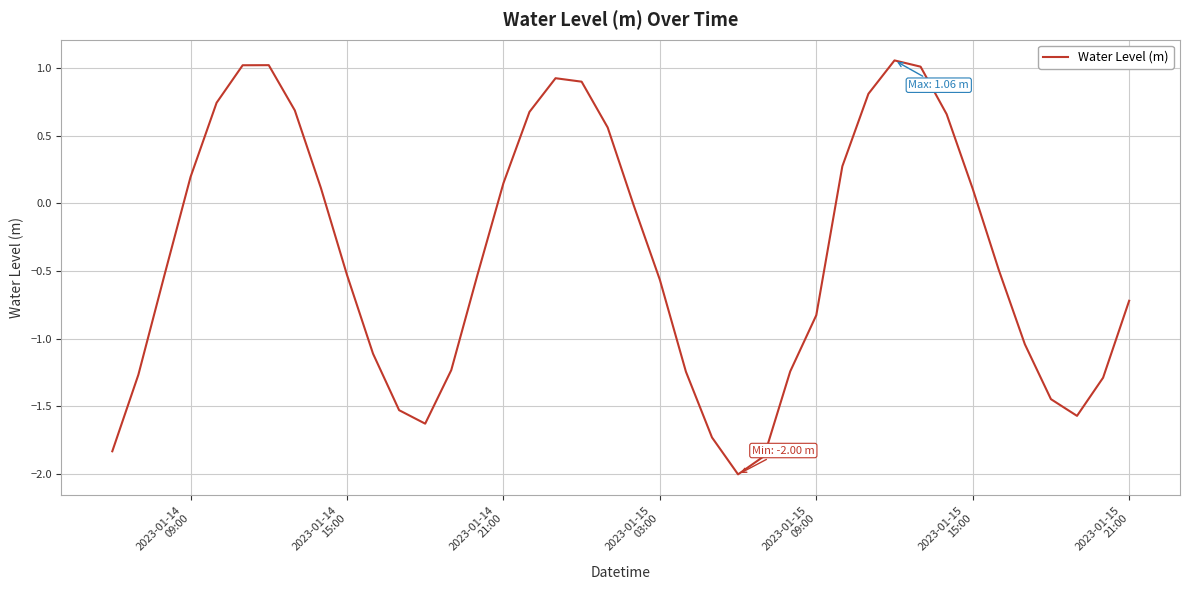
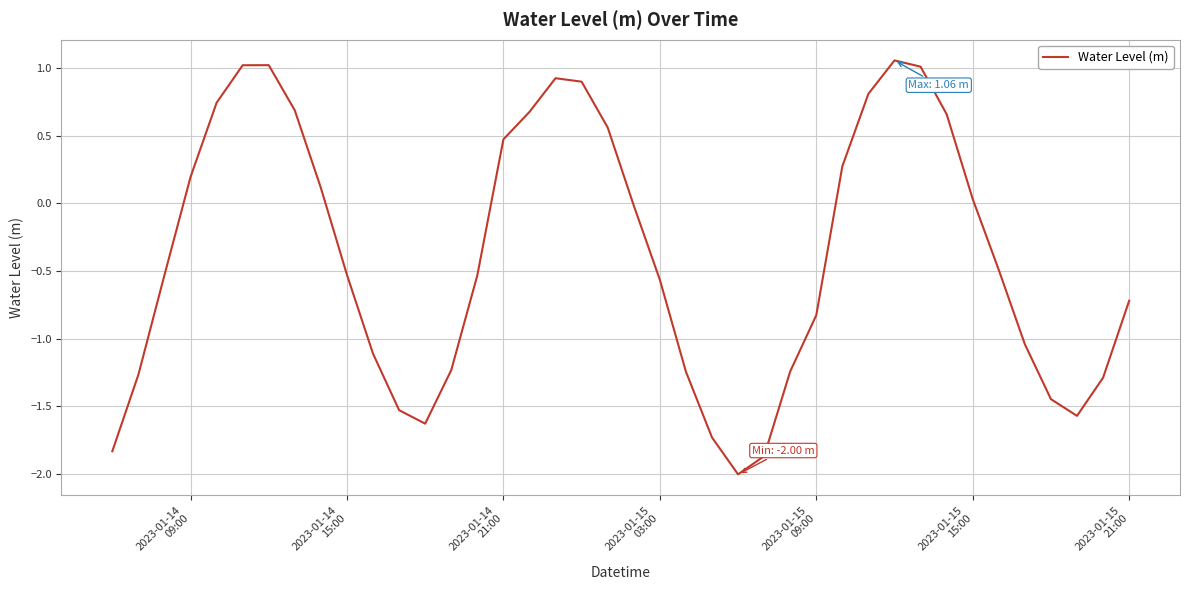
2023-01-14 21:00: 0.15 -> 0.47
2023-01-15 15:00: 0.11 -> 0.03
